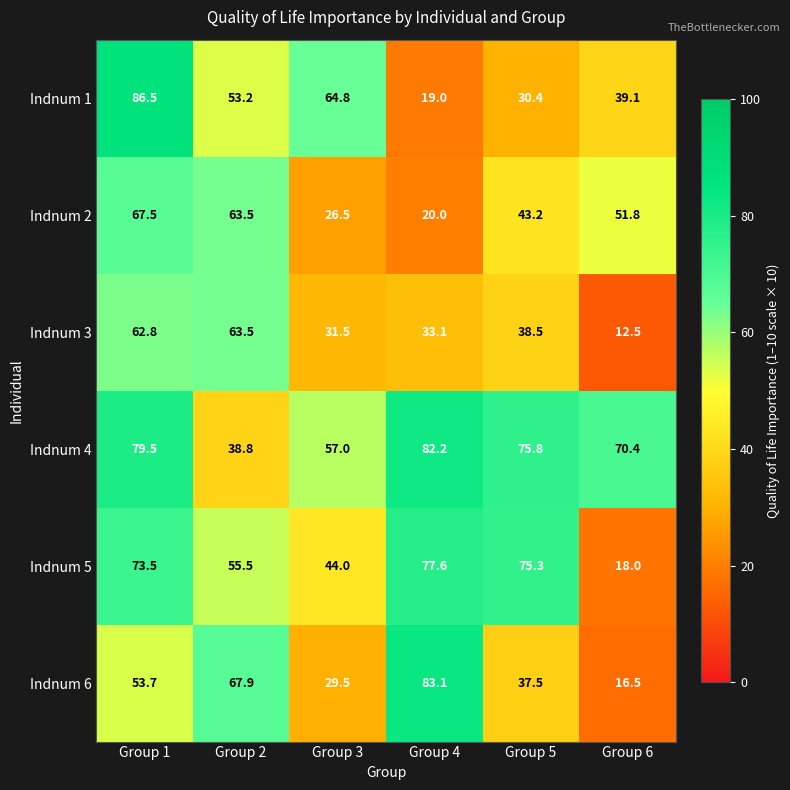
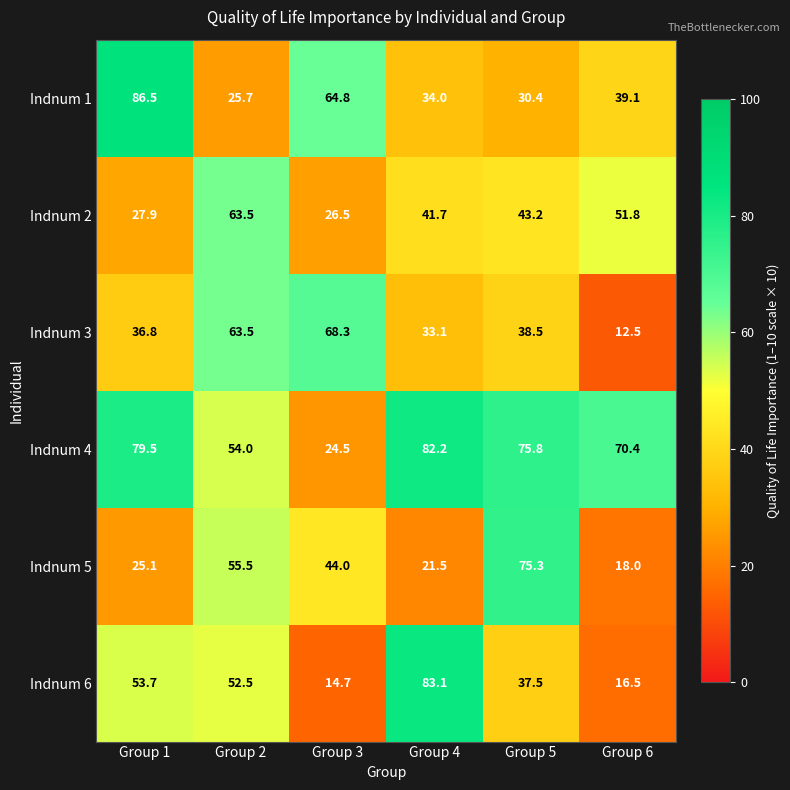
Indnum 1, Group 2: 53.2 -> 25.7
Indnum 1, Group 4: 19.0 -> 34.0
Indnum 2, Group 1: 67.5 -> 27.9
Indnum 2, Group 4: 20.0 -> 41.7
Indnum 3, Group 1: 62.8 -> 36.8
Indnum 3, Group 3: 31.5 -> 68.3
Indnum 4, Group 2: 38.8 -> 54.0
Indnum 4, Group 3: 57.0 -> 24.5
Indnum 5, Group 1: 73.5 -> 25.1
Indnum 5, Group 4: 77.6 -> 21.5
Indnum 6, Group 2: 67.9 -> 52.5
Indnum 6, Group 3: 29.5 -> 14.7
